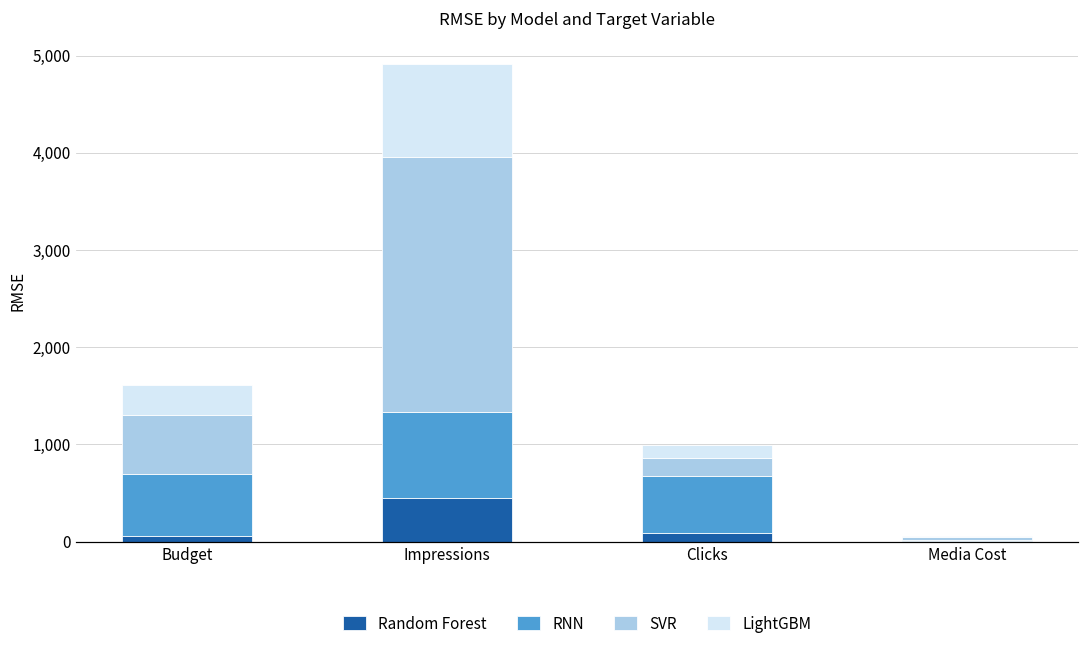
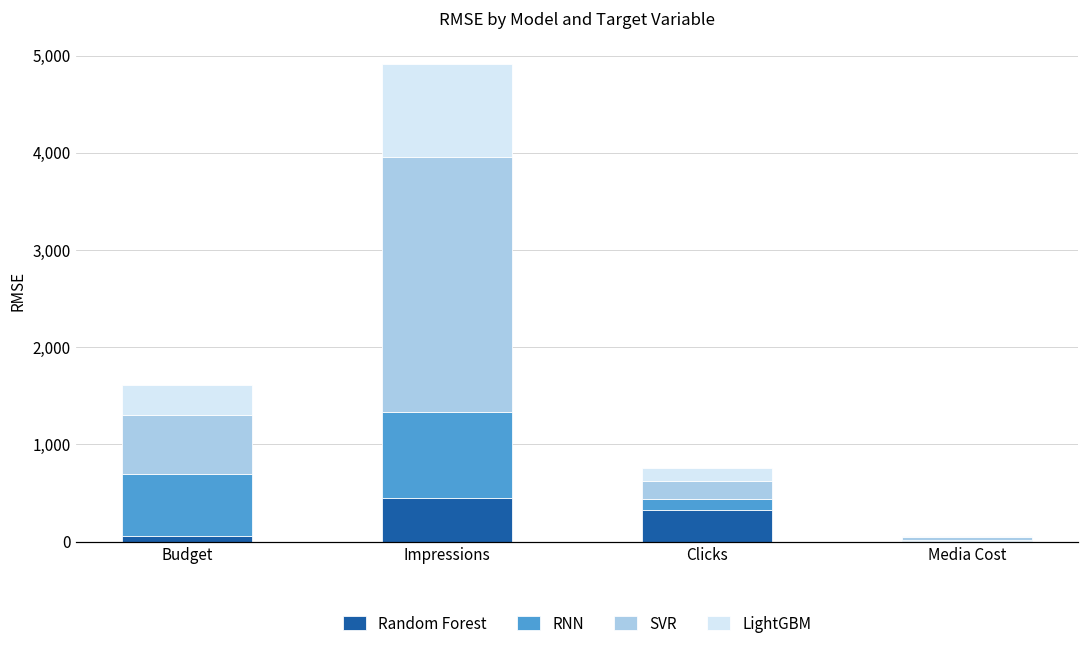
Random Forest, Clicks: 100 -> 300
RNN, Clicks: 600 -> 100
